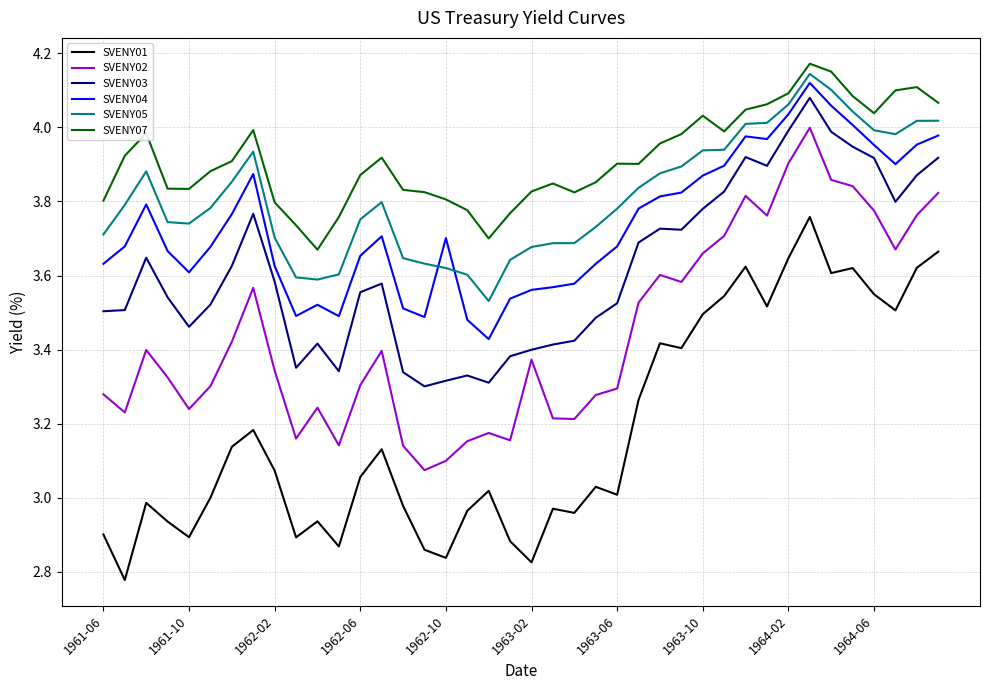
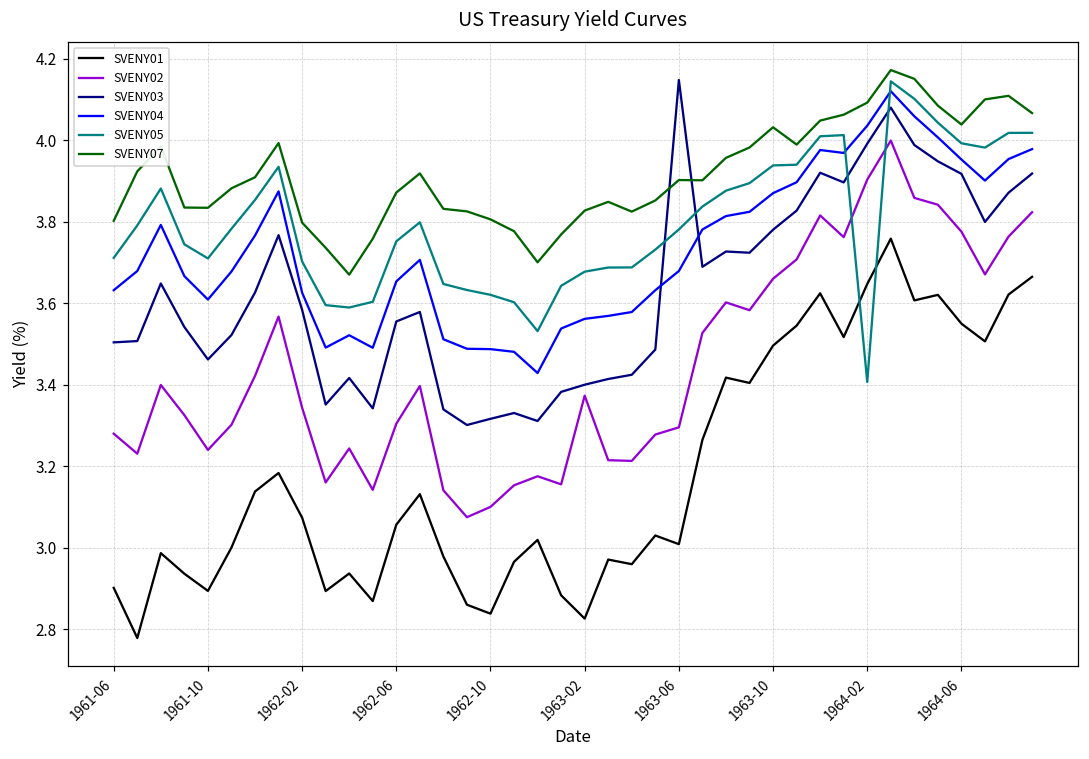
SVENY05, 1961-10: 3.74 -> 3.71
SVENY04, 1962-10: 3.70 -> 3.49
SVENY03, 1963-06: 3.53 -> 4.15
SVENY05, 1964-02: 4.06 -> 3.41
